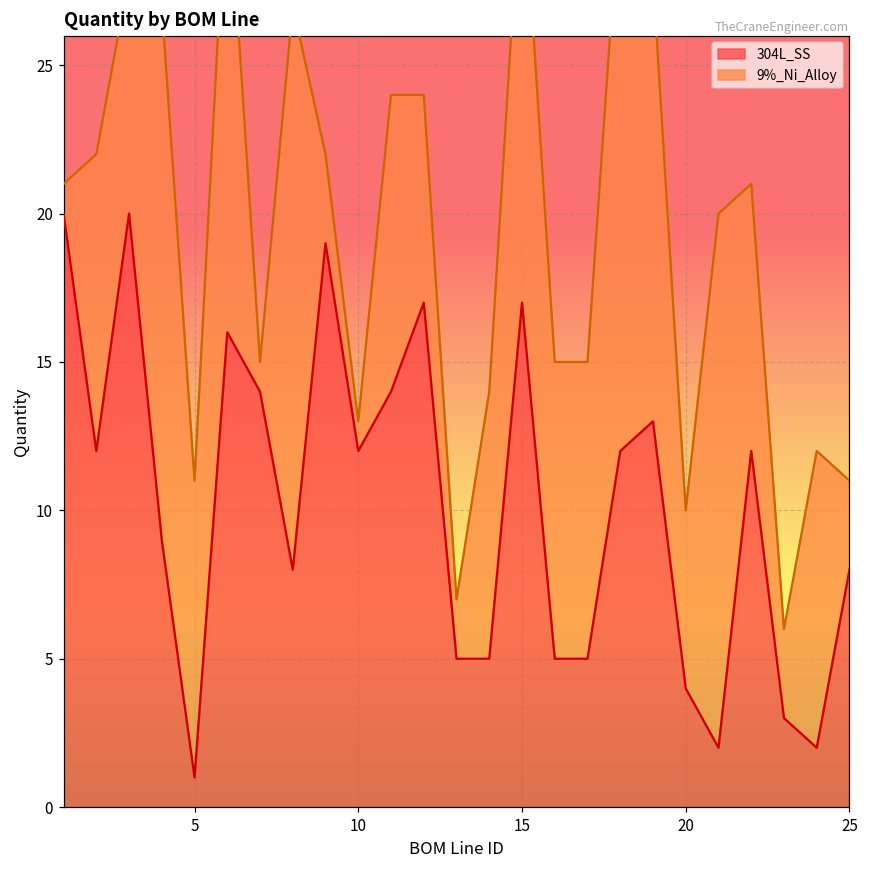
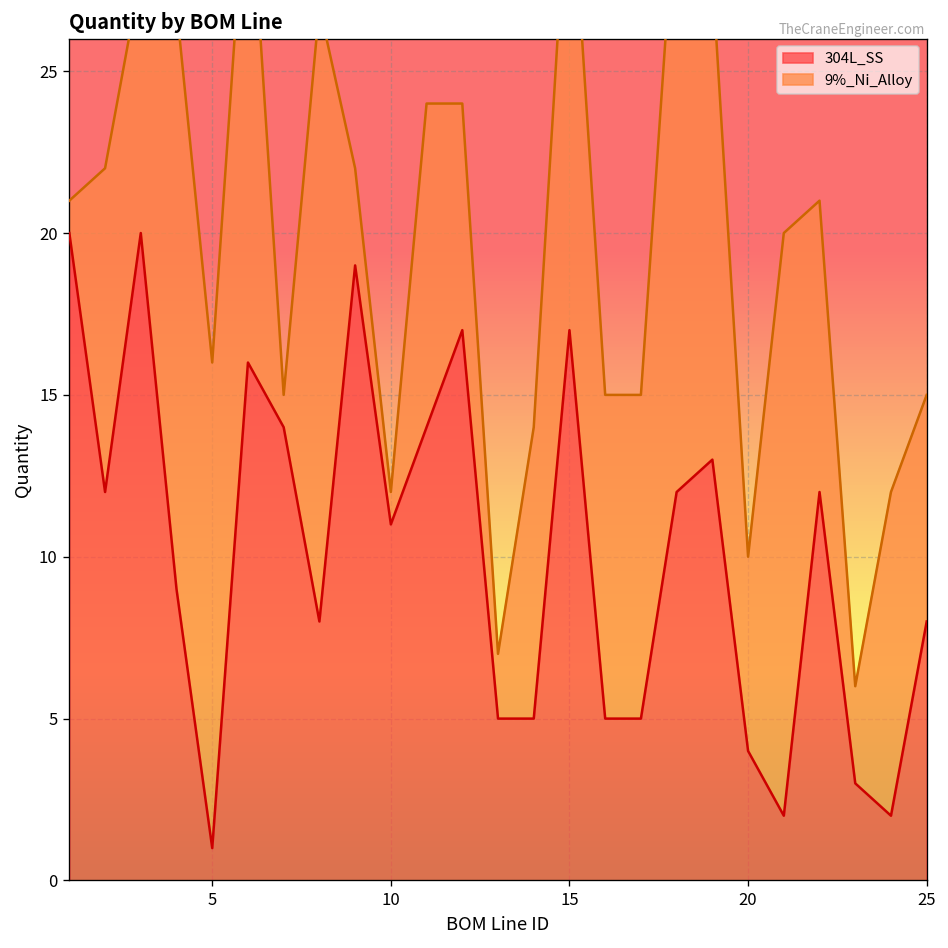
9%_Ni_Alloy, 5: 10 -> 15
304L_SS, 10: 12 -> 11
9%_Ni_Alloy, 25: 3 -> 7
